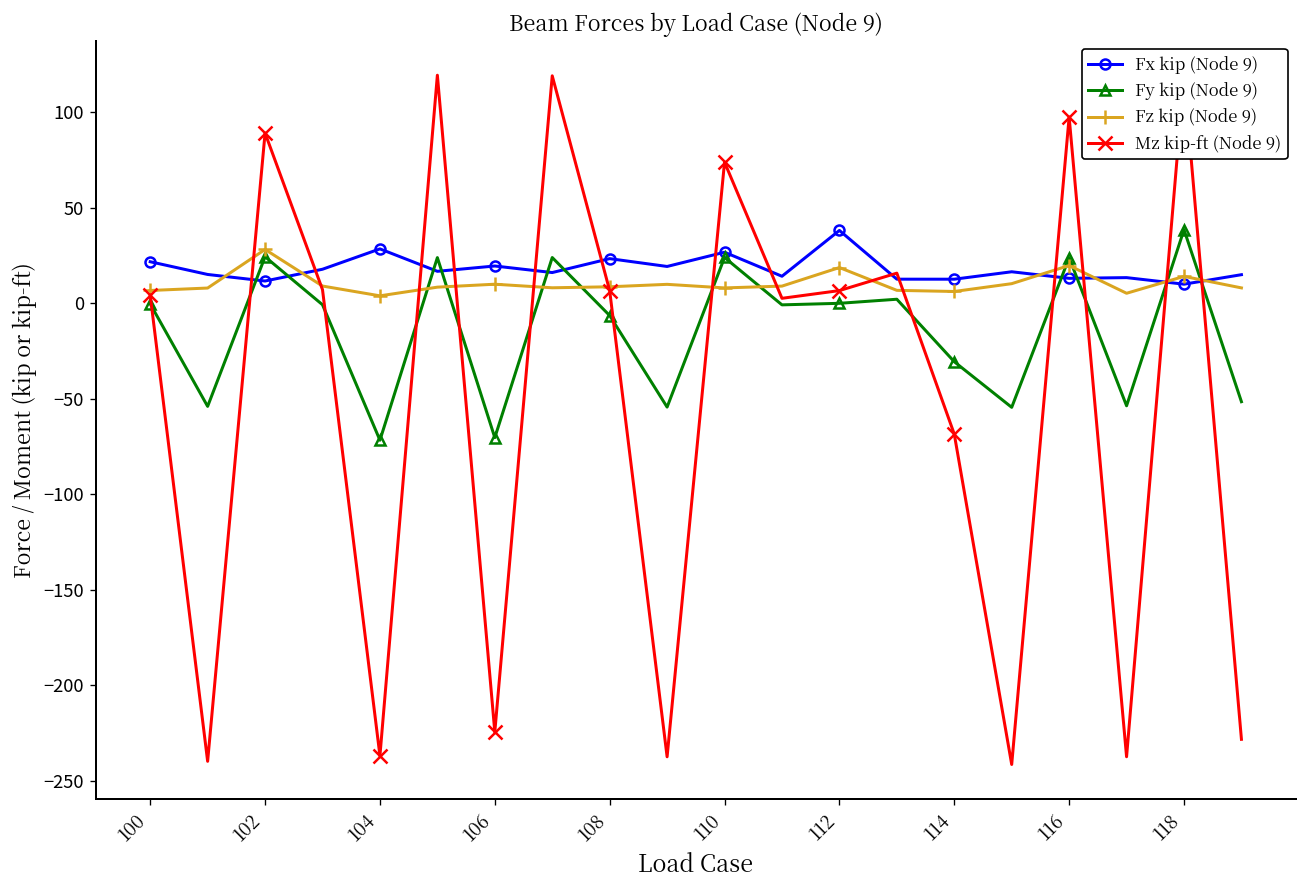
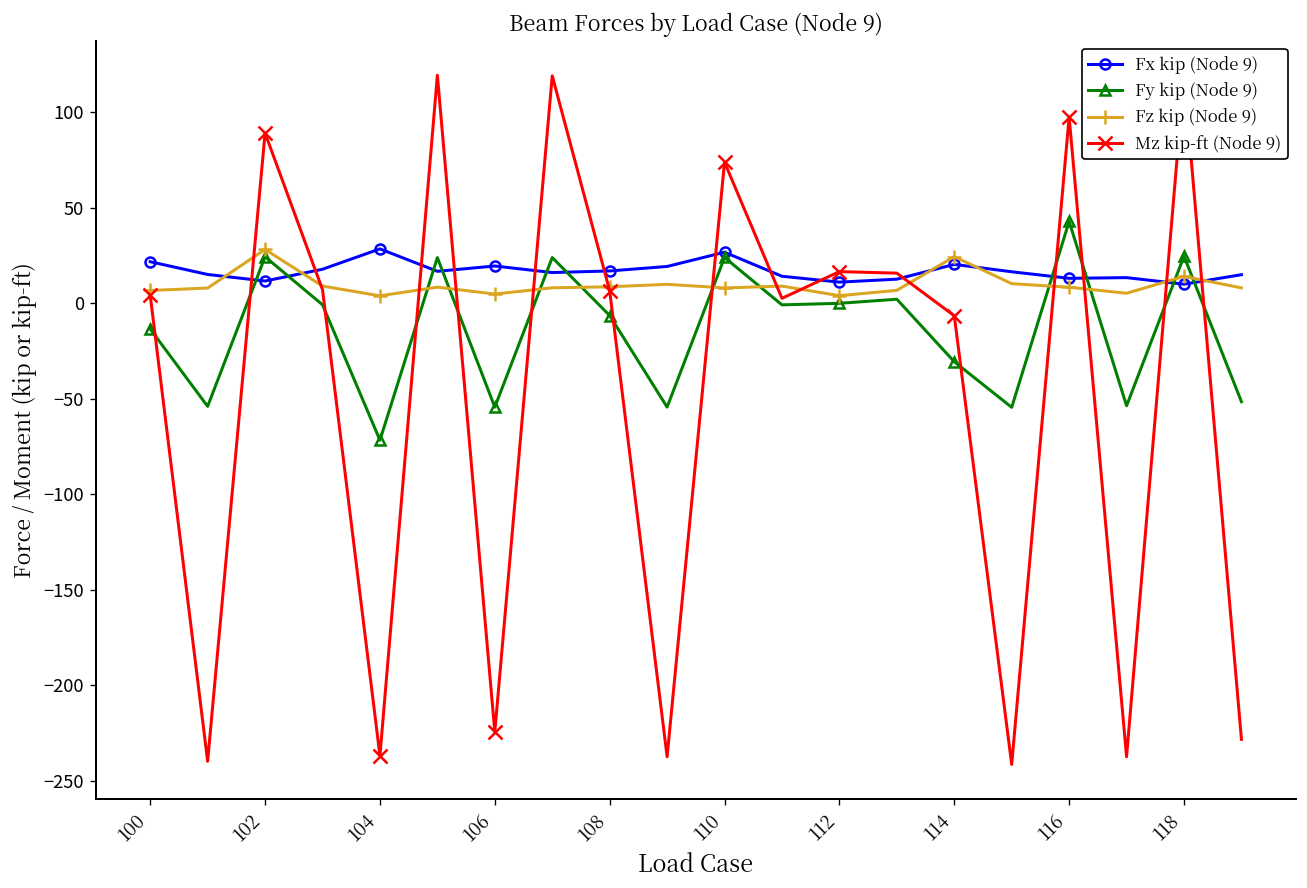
Fy kip (Node 9), 100: 0 -> -13
Fy kip (Node 9), 106: -70 -> -54
Fz kip (Node 9), 106: 10 -> 5
Fx kip (Node 9), 108: 23 -> 17
Fx kip (Node 9), 112: 38 -> 11
Fz kip (Node 9), 112: 19 -> 4
Mz kip-ft (Node 9), 112: 7 -> 17
Fx kip (Node 9), 114: 13 -> 20
Fz kip (Node 9), 114: 6 -> 24
Mz kip-ft (Node 9), 114: -68 -> -6
Fy kip (Node 9), 116: 24 -> 43
Fz kip (Node 9), 116: 20 -> 8
Fy kip (Node 9), 118: 39 -> 25
